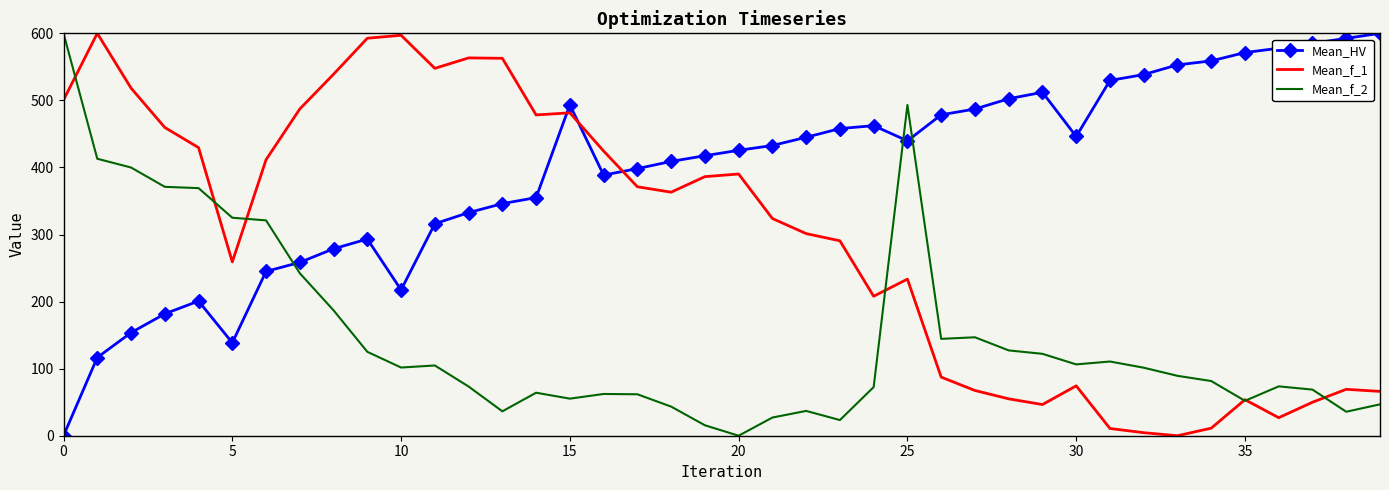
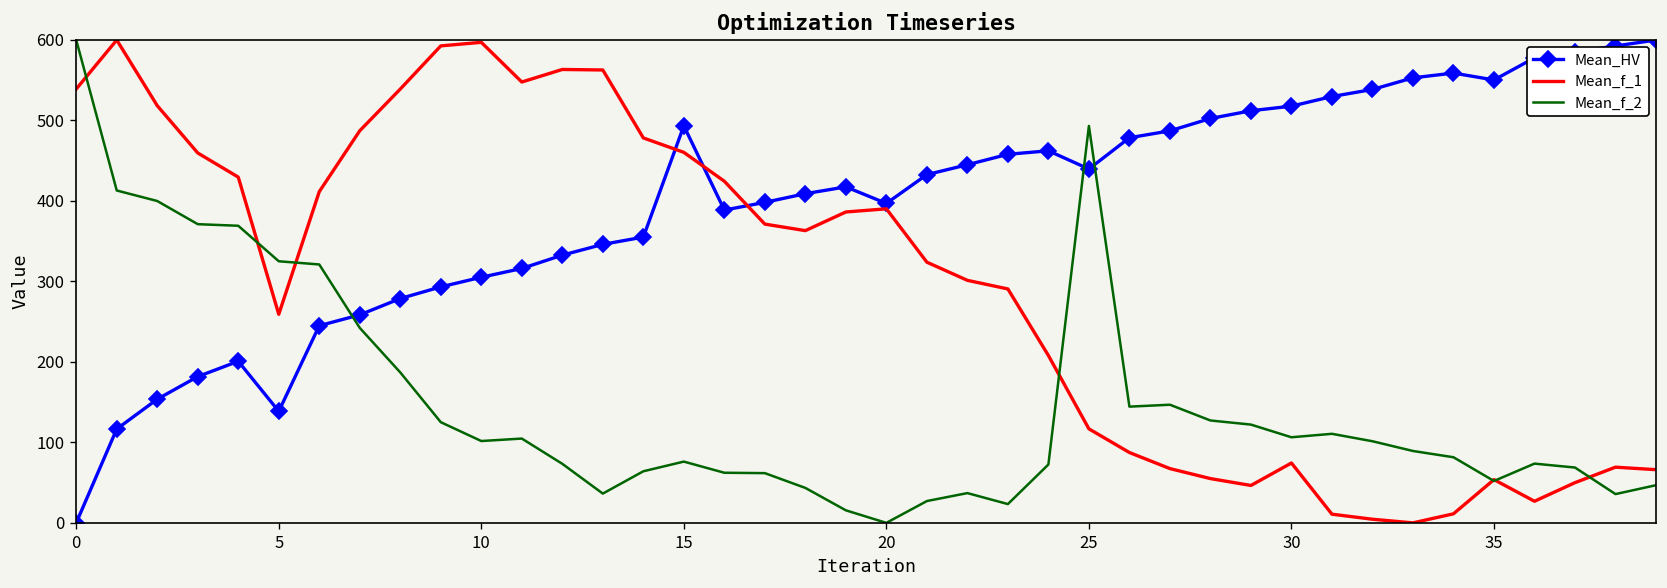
Mean_f_1, 0: 500 -> 540
Mean_HV, 10: 220 -> 310
Mean_f_1, 15: 480 -> 460
Mean_f_2, 15: 60 -> 80
Mean_HV, 20: 430 -> 400
Mean_f_1, 25: 230 -> 120
Mean_HV, 30: 450 -> 520
Mean_HV, 35: 570 -> 550
